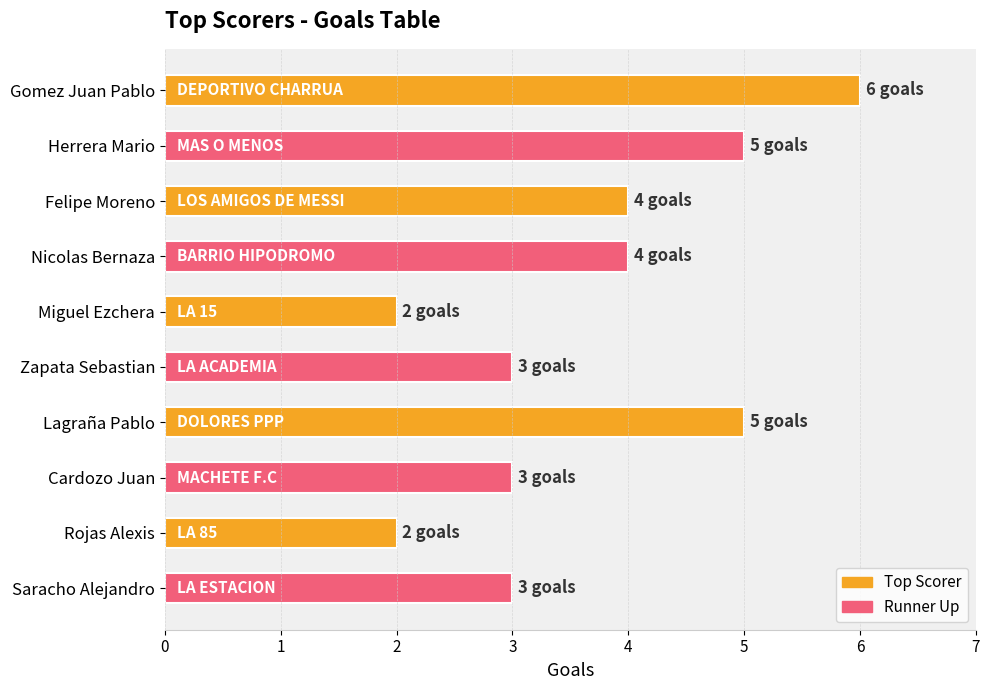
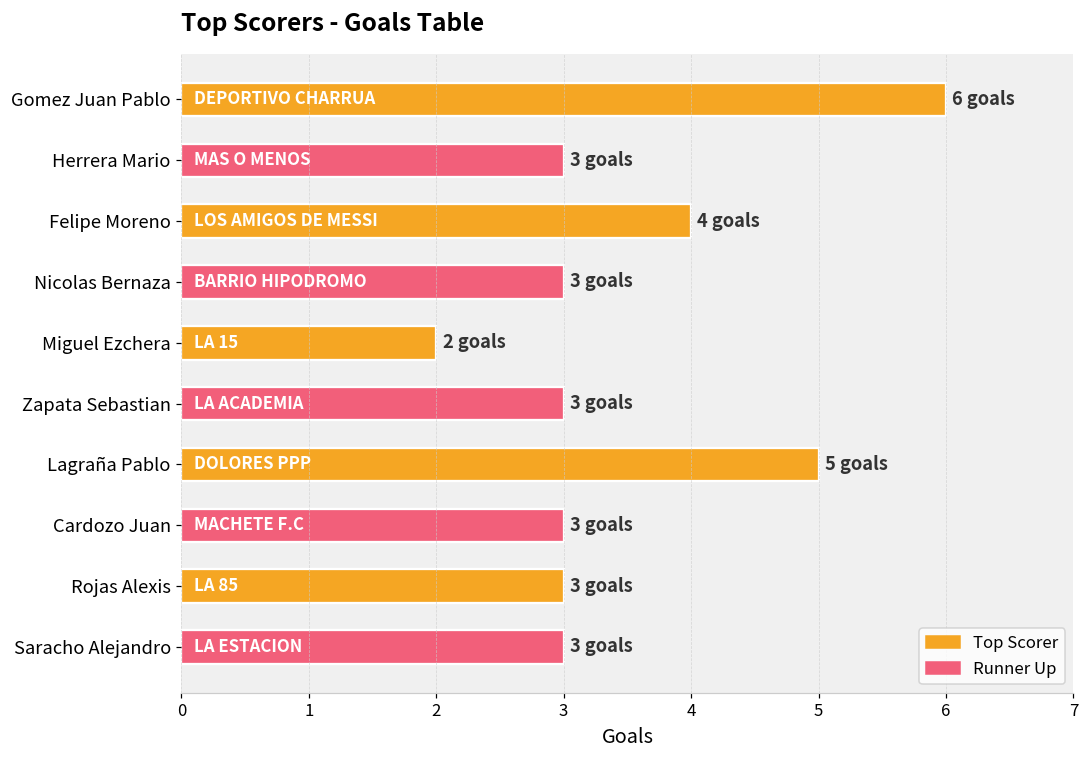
Herrera Mario: 5 -> 3
Nicolas Bernaza: 4 -> 3
Rojas Alexis: 2 -> 3
